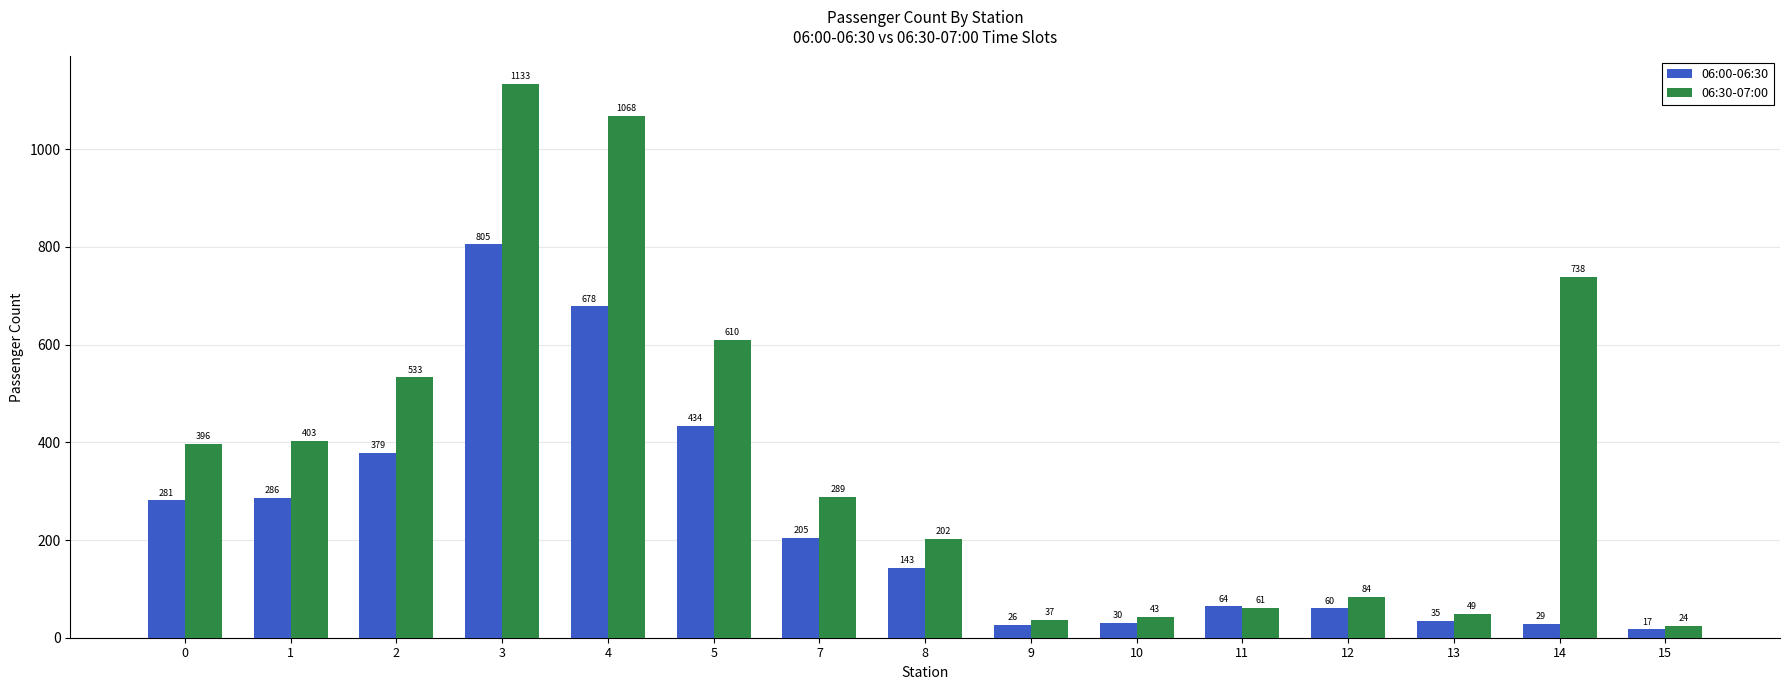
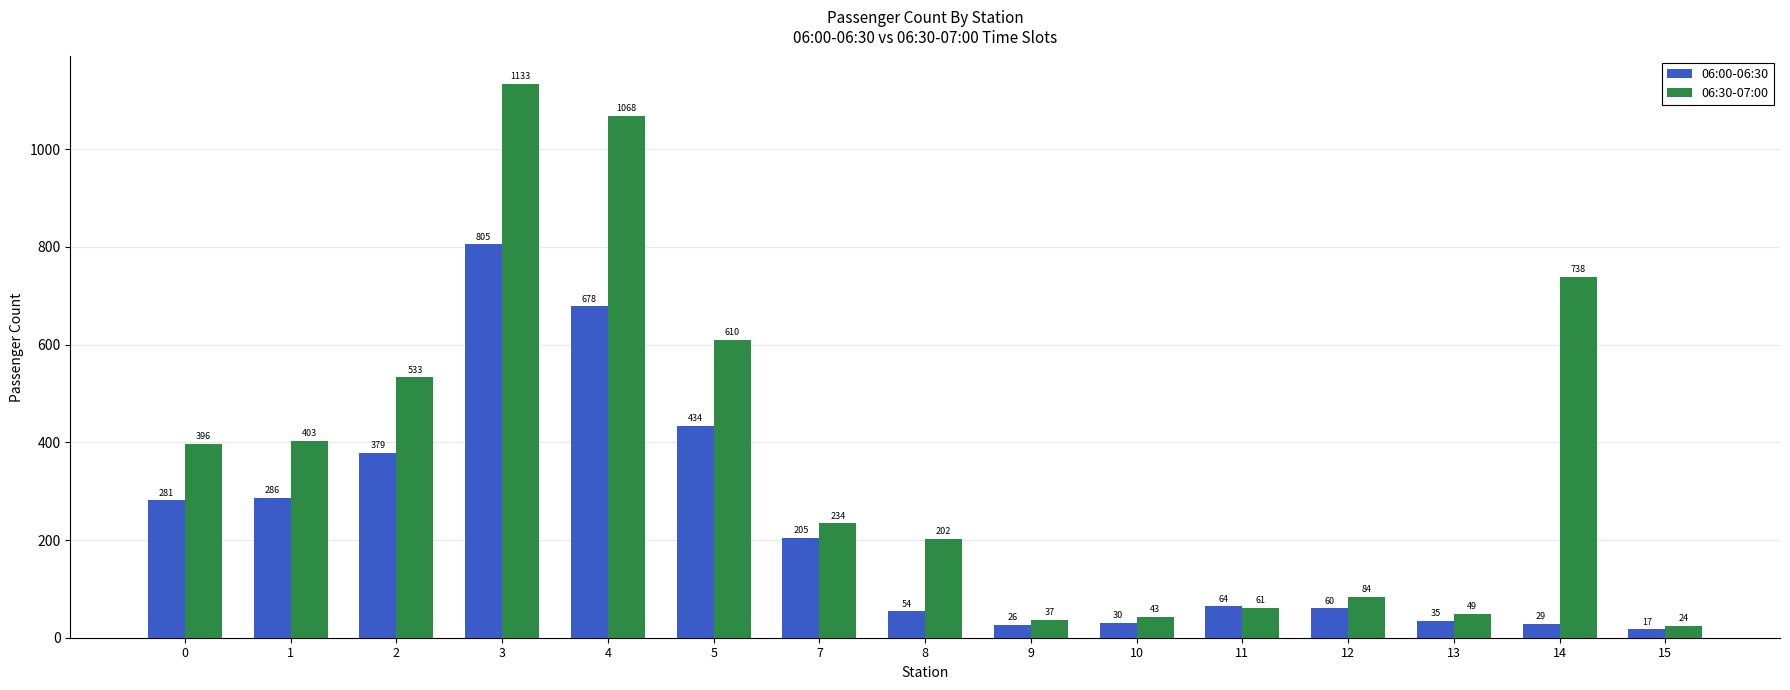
06:30-07:00, 7: 289 -> 234
06:00-06:30, 8: 143 -> 54
